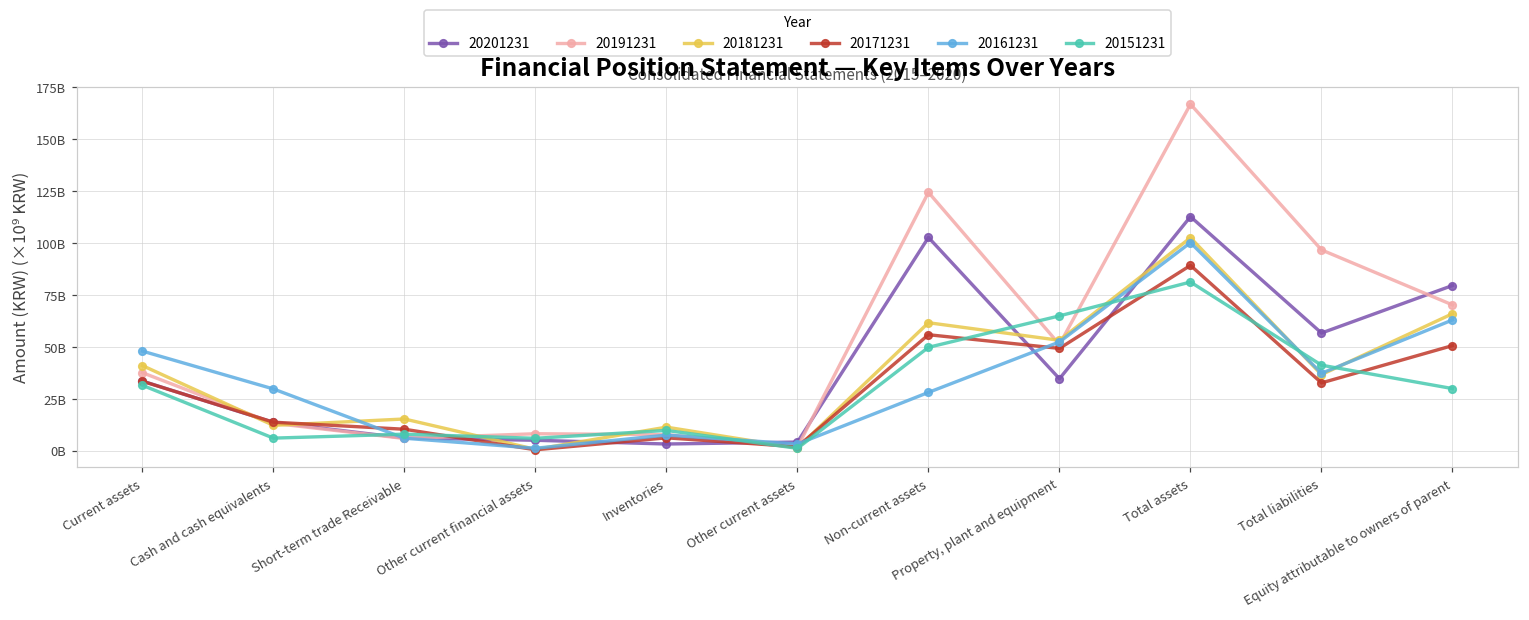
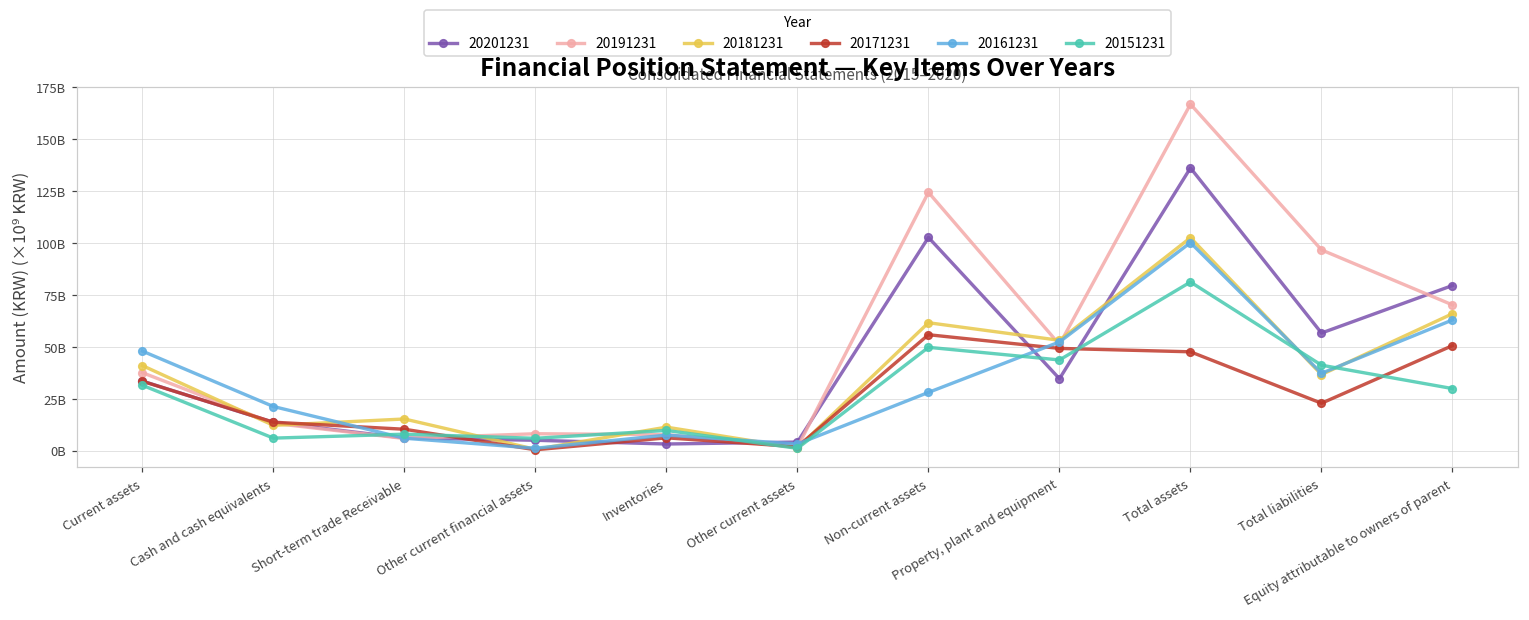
20161231, Cash and cash equivalents: 30000000000 -> 21000000000
20151231, Property, plant and equipment: 65000000000 -> 44000000000
20201231, Total assets: 113000000000 -> 136000000000
20171231, Total assets: 89000000000 -> 48000000000
20171231, Total liabilities: 33000000000 -> 23000000000
